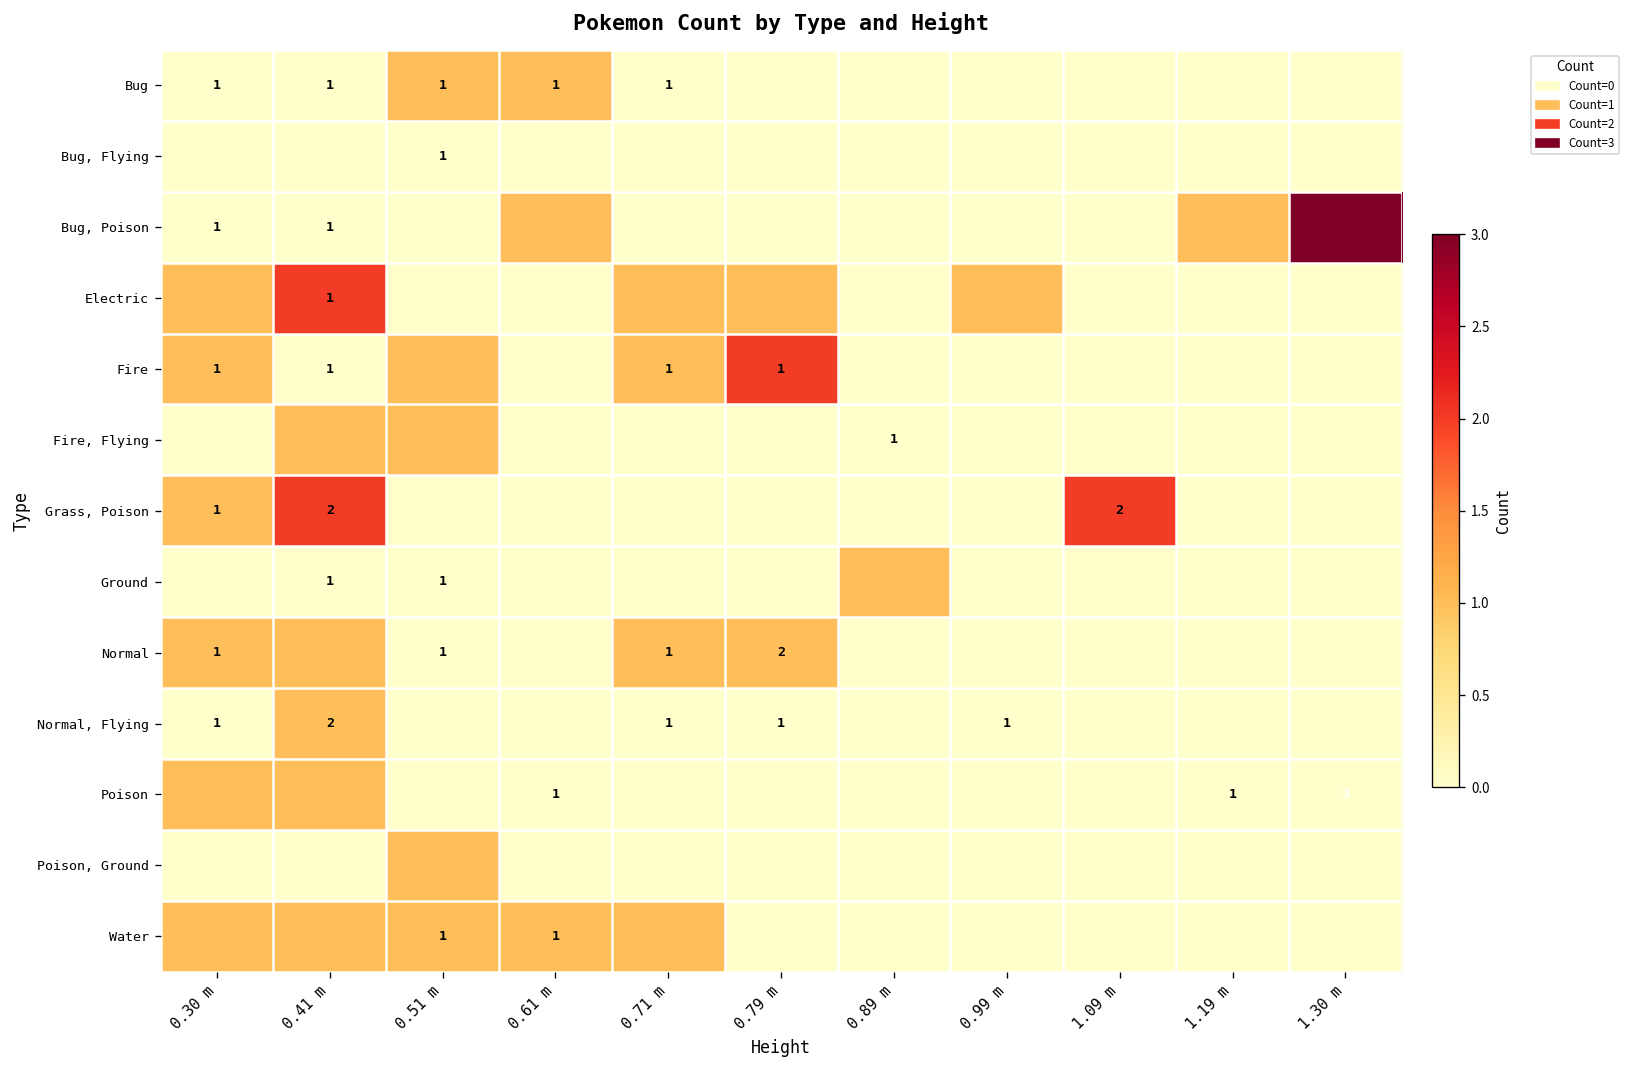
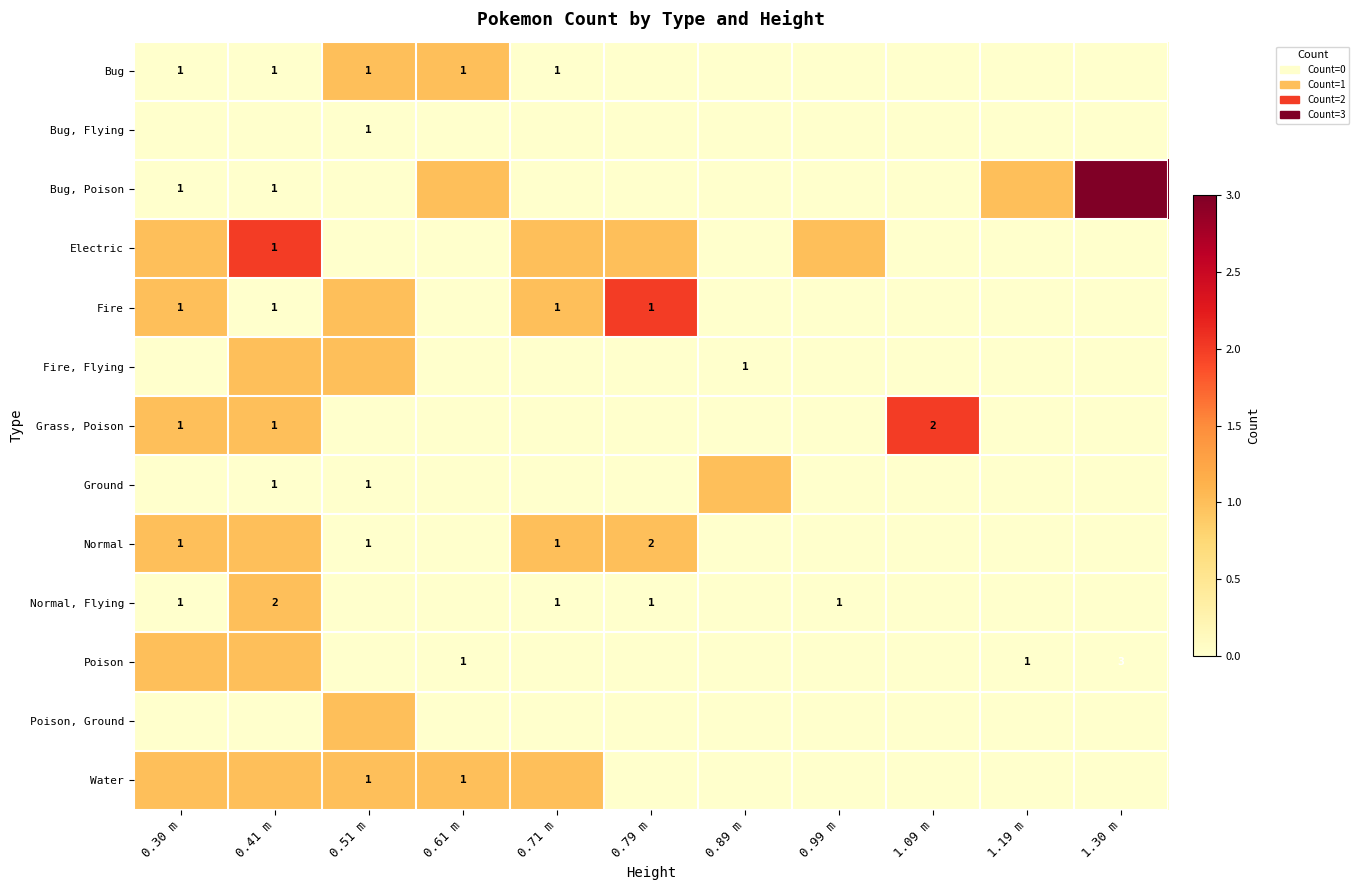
Grass, Poison, 0.41 m: 2 -> 1
